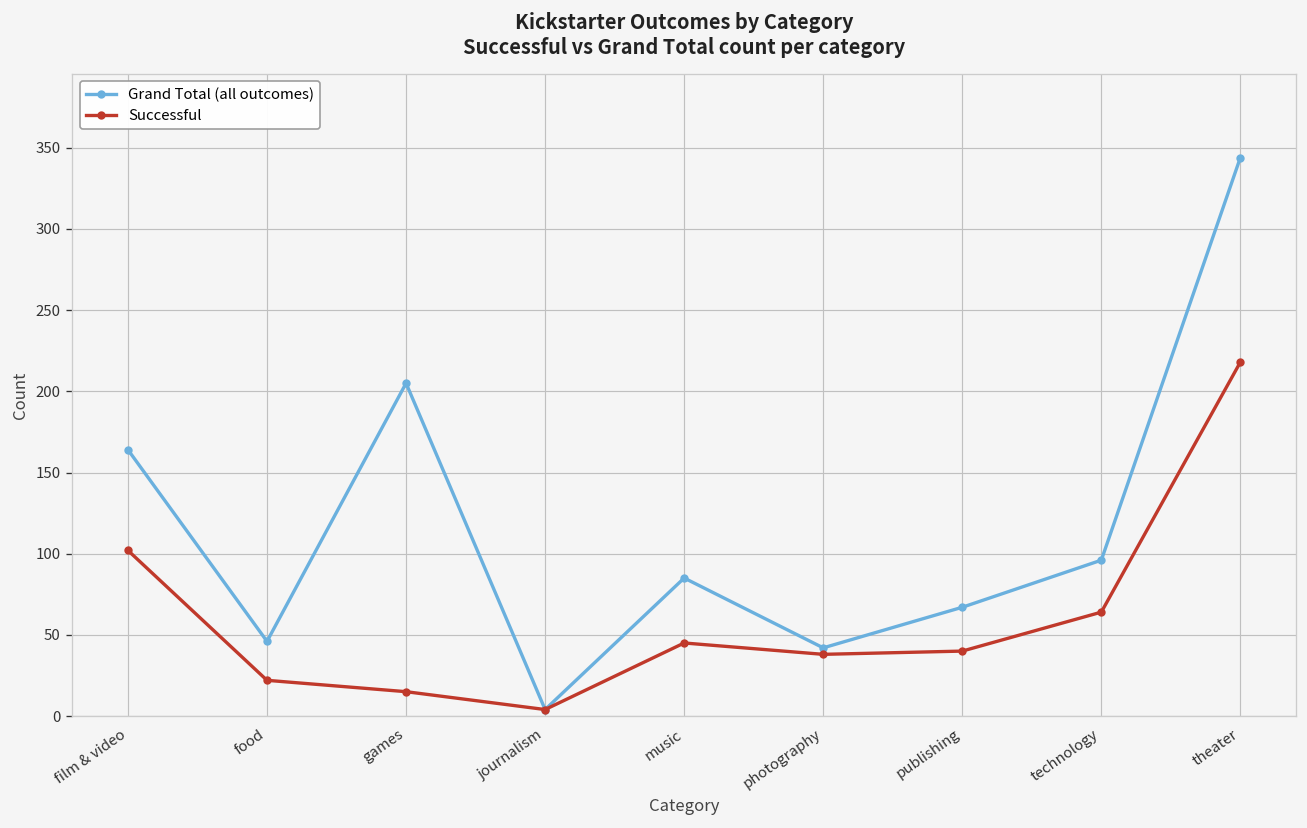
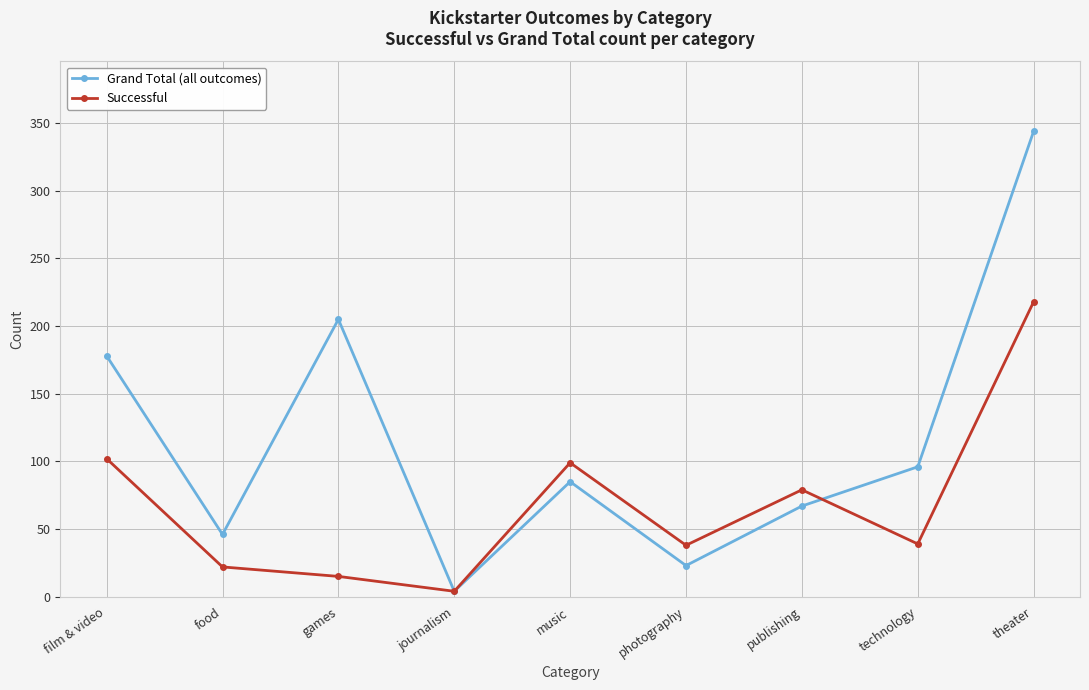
Grand Total (all outcomes), film & video: 164 -> 178
Successful, music: 45 -> 99
Grand Total (all outcomes), photography: 42 -> 23
Successful, publishing: 40 -> 79
Successful, technology: 64 -> 39
